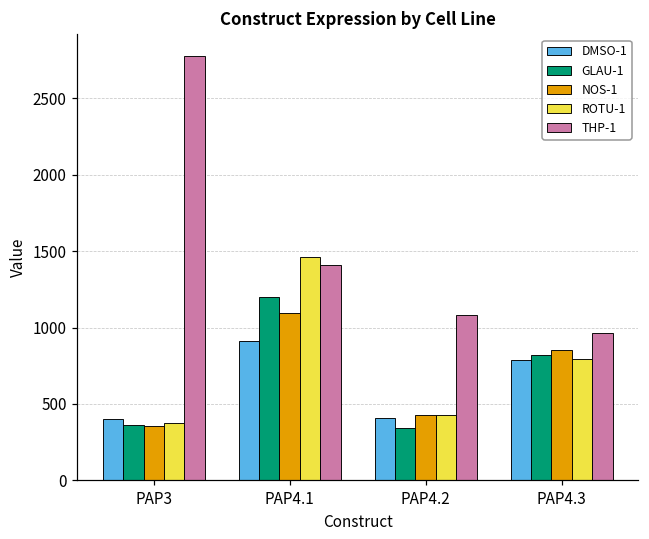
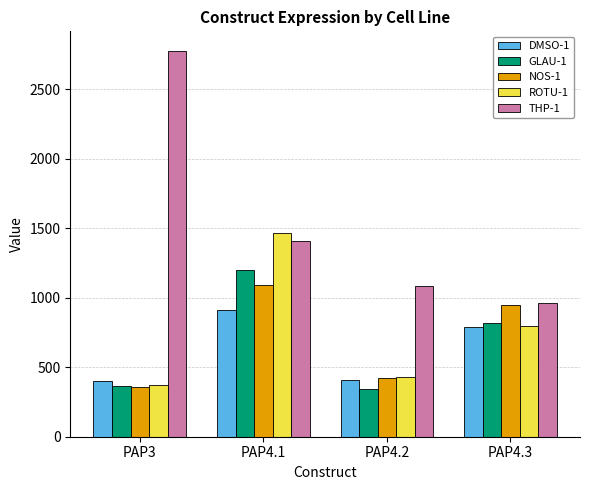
NOS-1, PAP4.3: 850 -> 950
